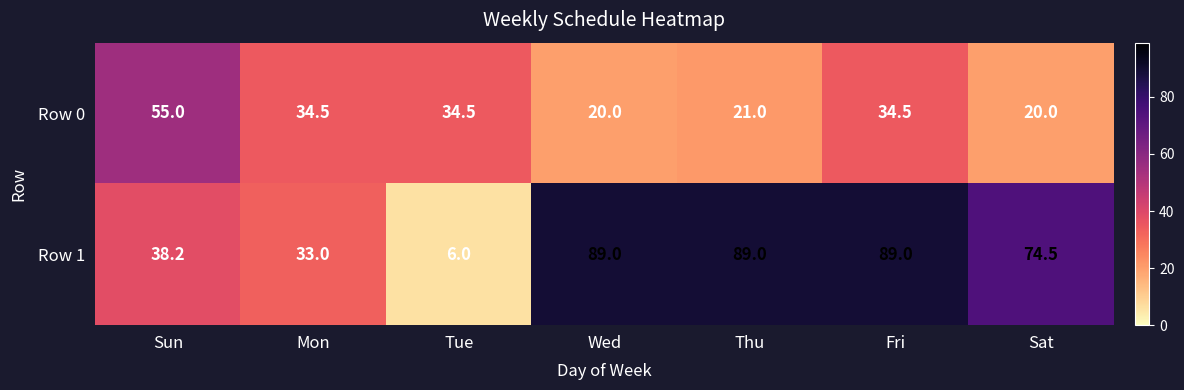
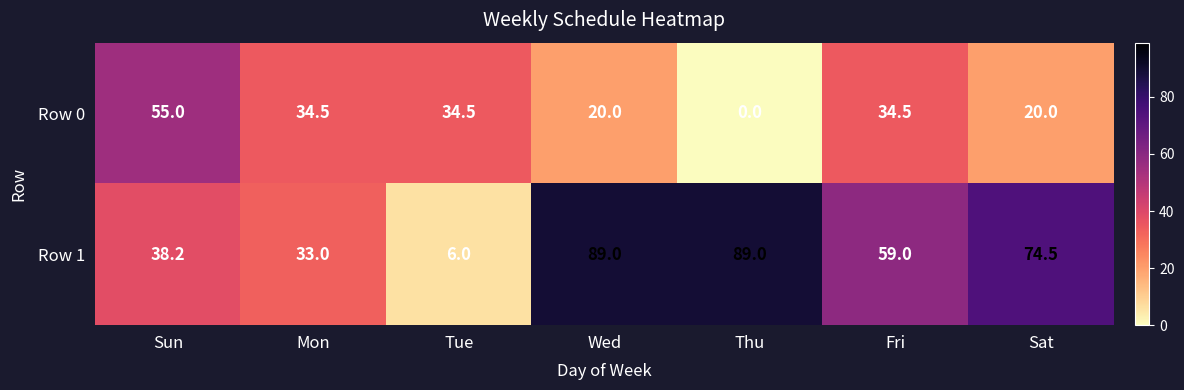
Row 0, Thu: 21.0 -> 0.0
Row 1, Fri: 89.0 -> 59.0
